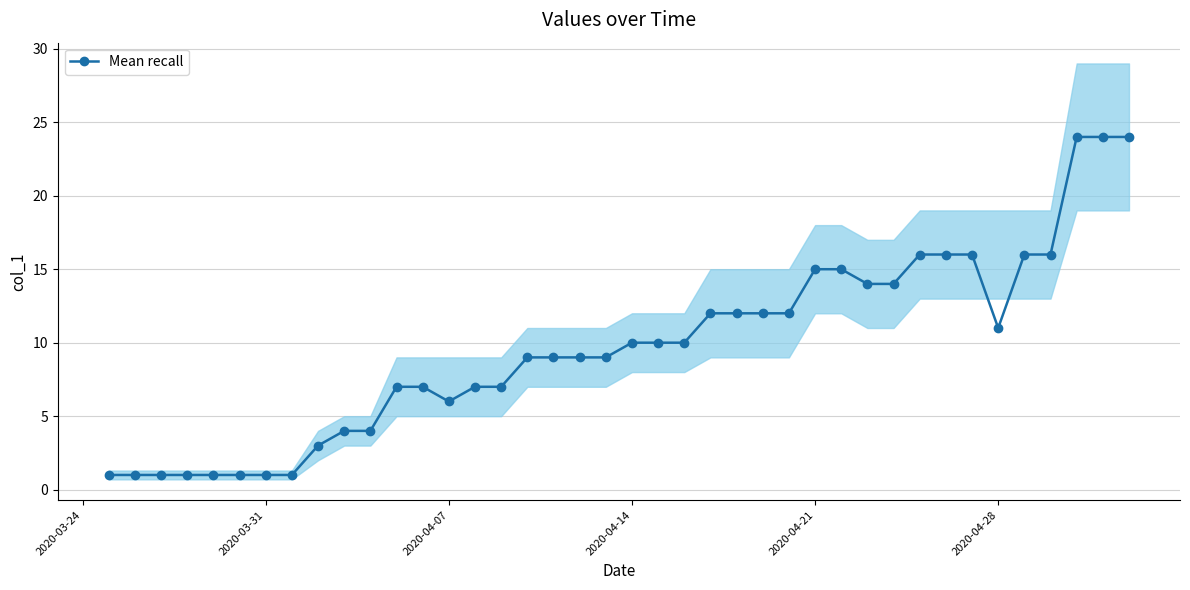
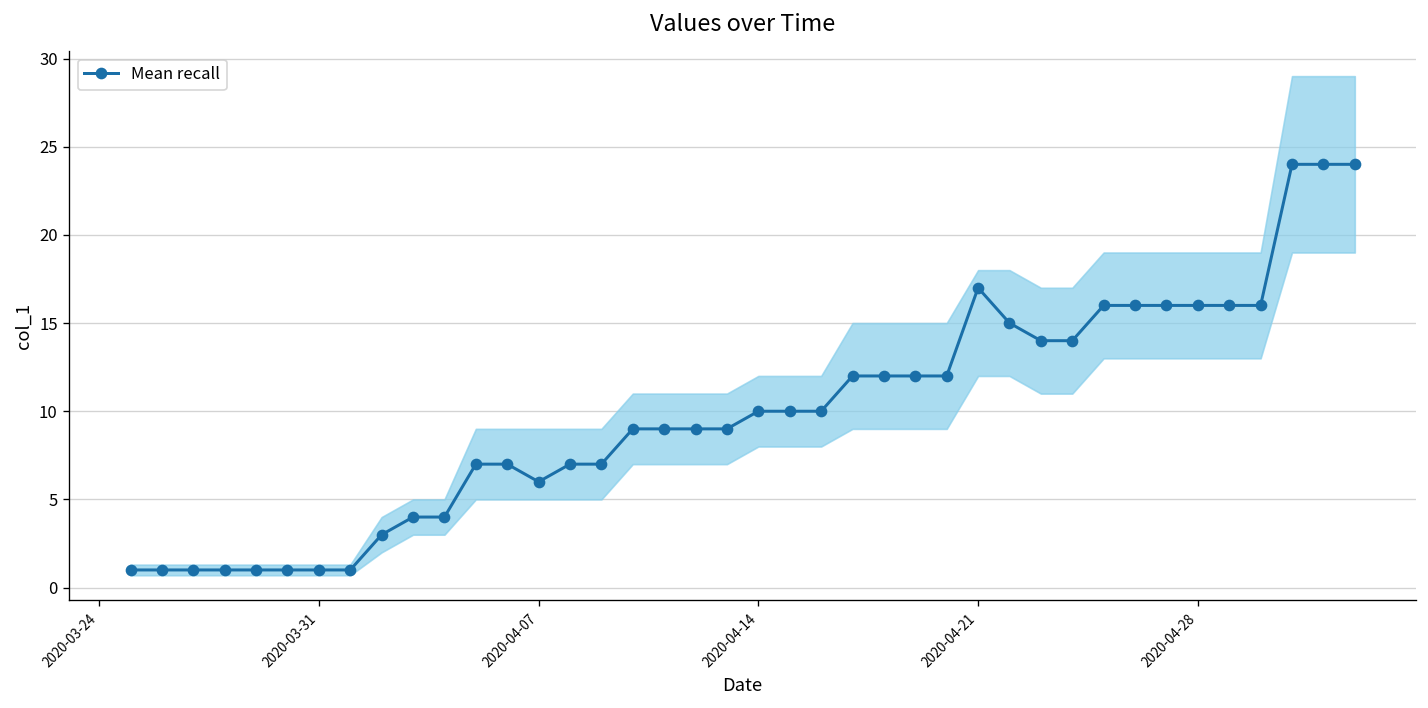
Mean recall, 2020-04-21: 15 -> 17
Mean recall, 2020-04-28: 11 -> 16
